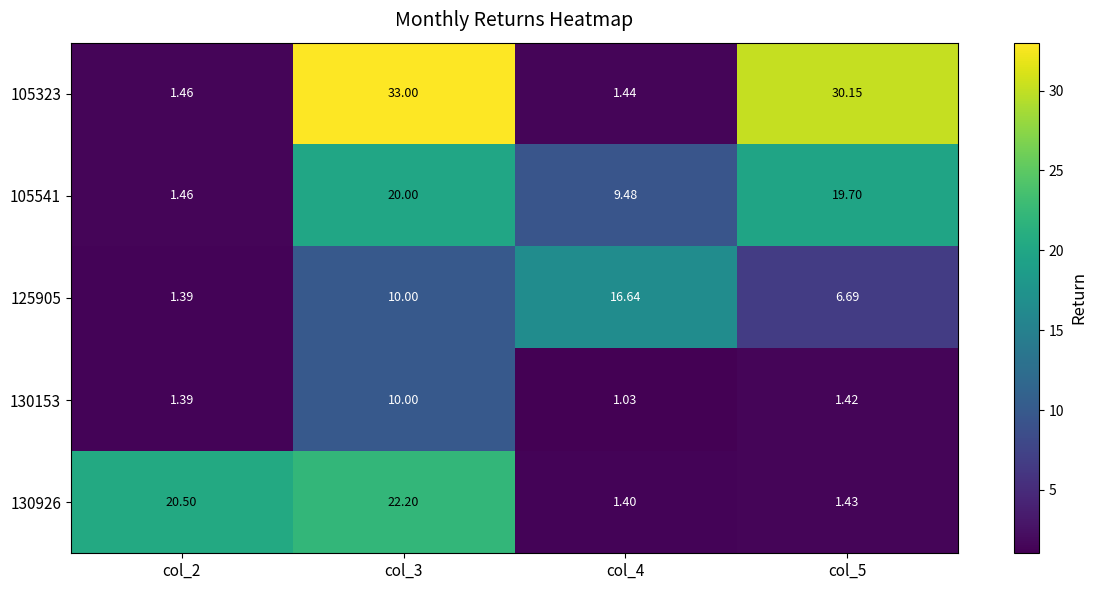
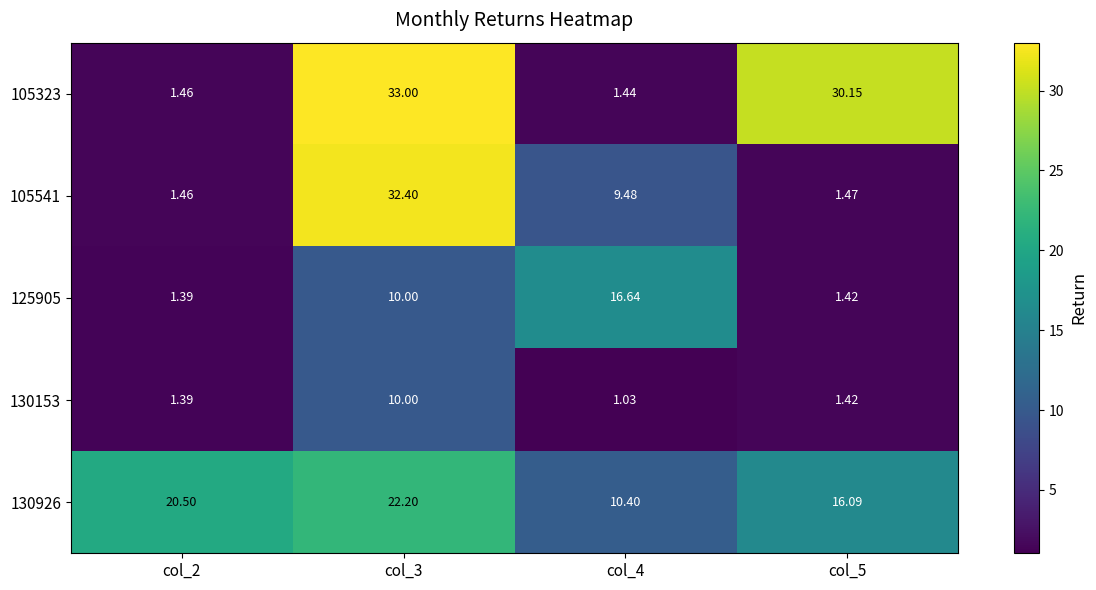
105541, col_3: 20.00 -> 32.40
105541, col_5: 19.70 -> 1.47
125905, col_5: 6.69 -> 1.42
130926, col_4: 1.40 -> 10.40
130926, col_5: 1.43 -> 16.09
